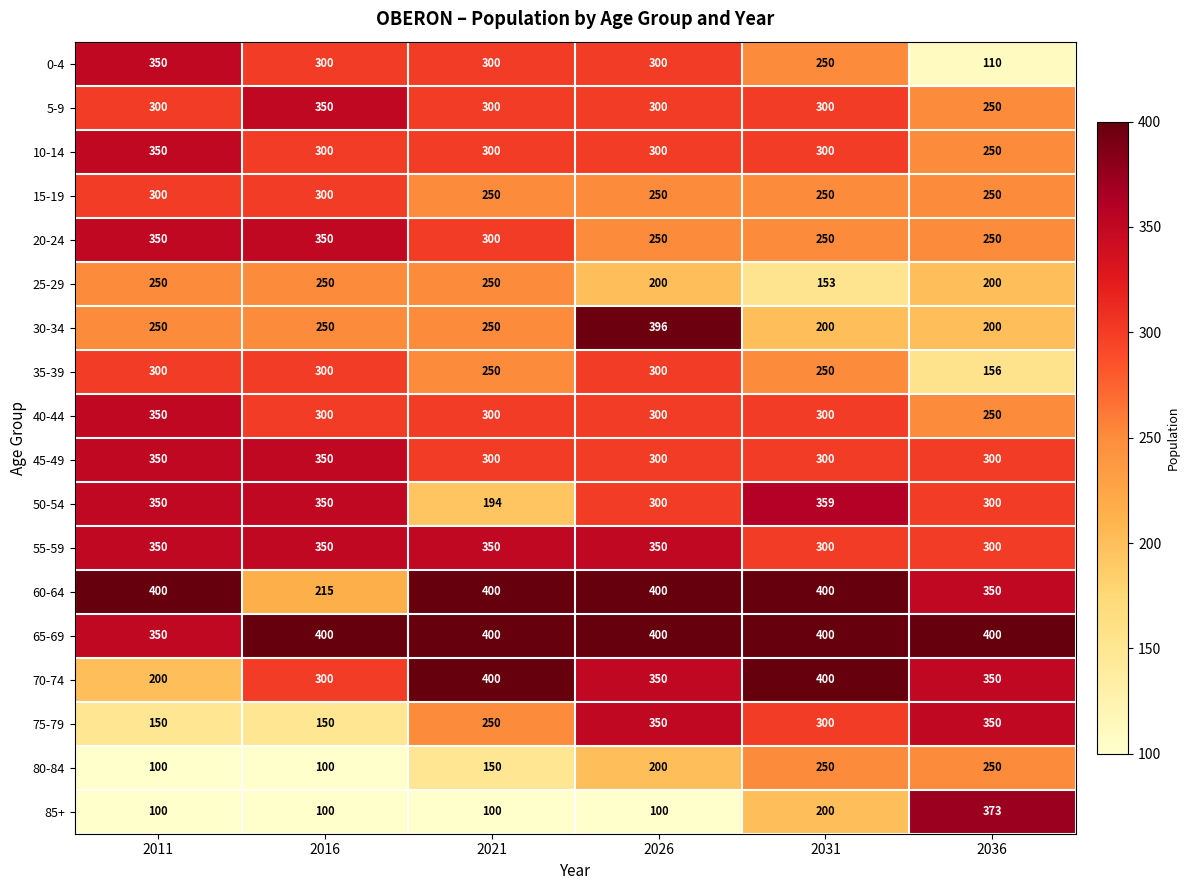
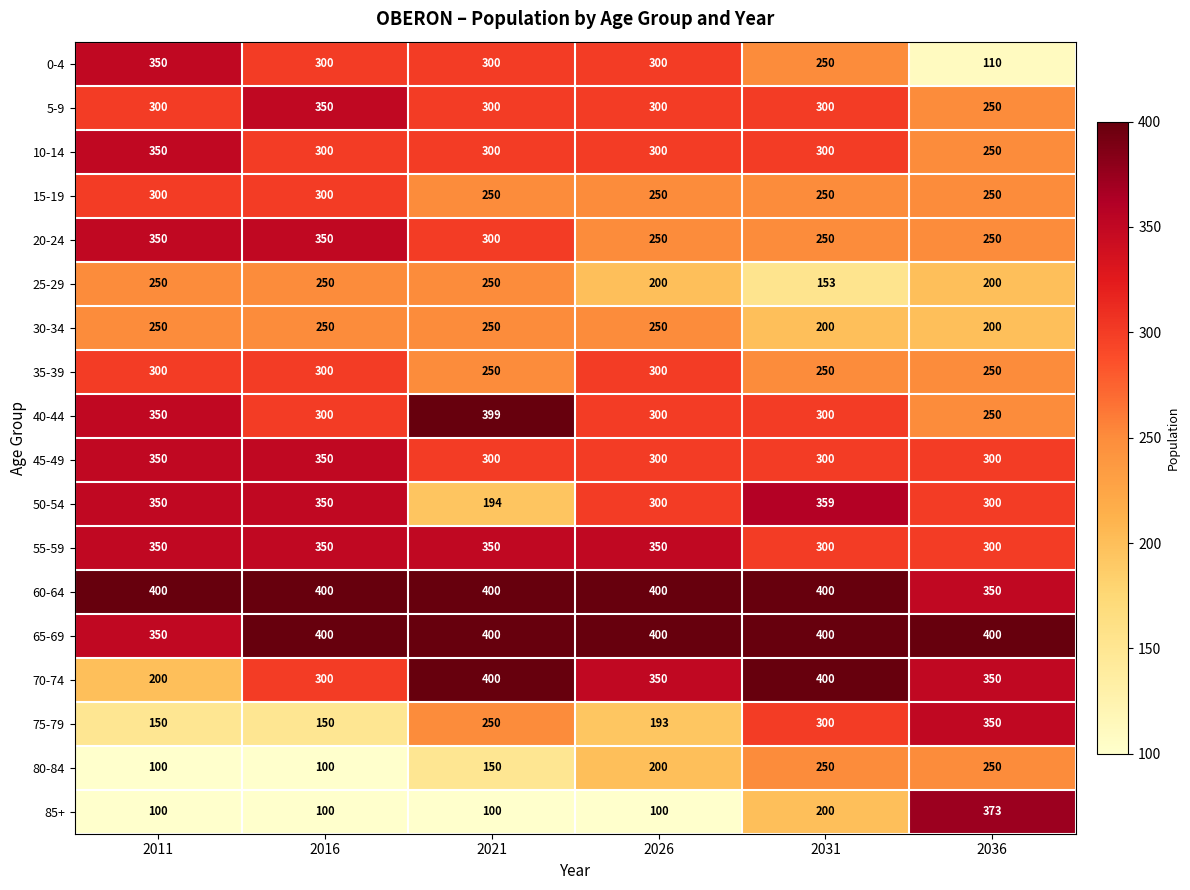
30-34, 2026: 396 -> 250
35-39, 2036: 156 -> 250
40-44, 2021: 300 -> 399
60-64, 2016: 215 -> 400
75-79, 2026: 350 -> 193
